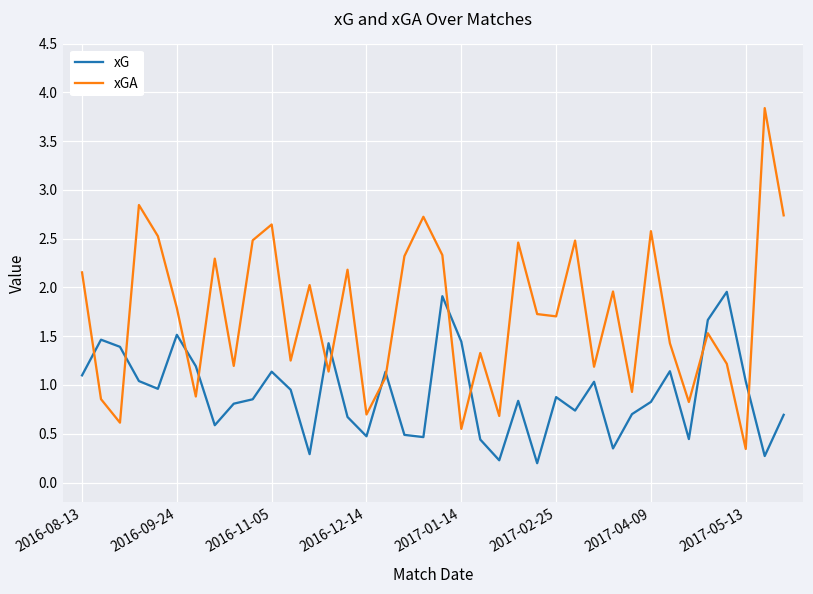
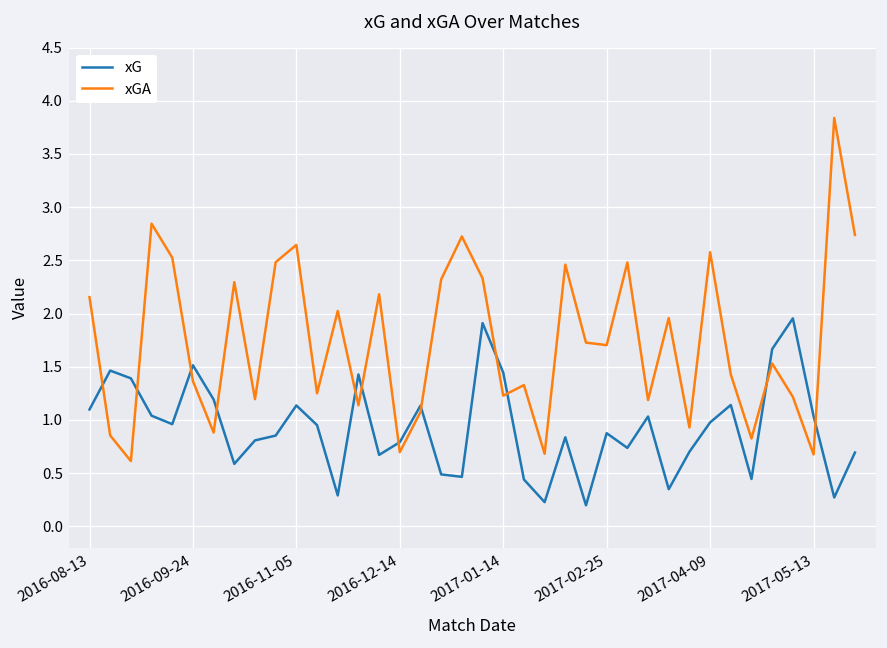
xGA, 2016-09-24: 1.8 -> 1.4
xG, 2016-12-14: 0.5 -> 0.8
xGA, 2017-01-14: 0.6 -> 1.2
xG, 2017-04-09: 0.8 -> 1.0
xGA, 2017-05-13: 0.3 -> 0.7
